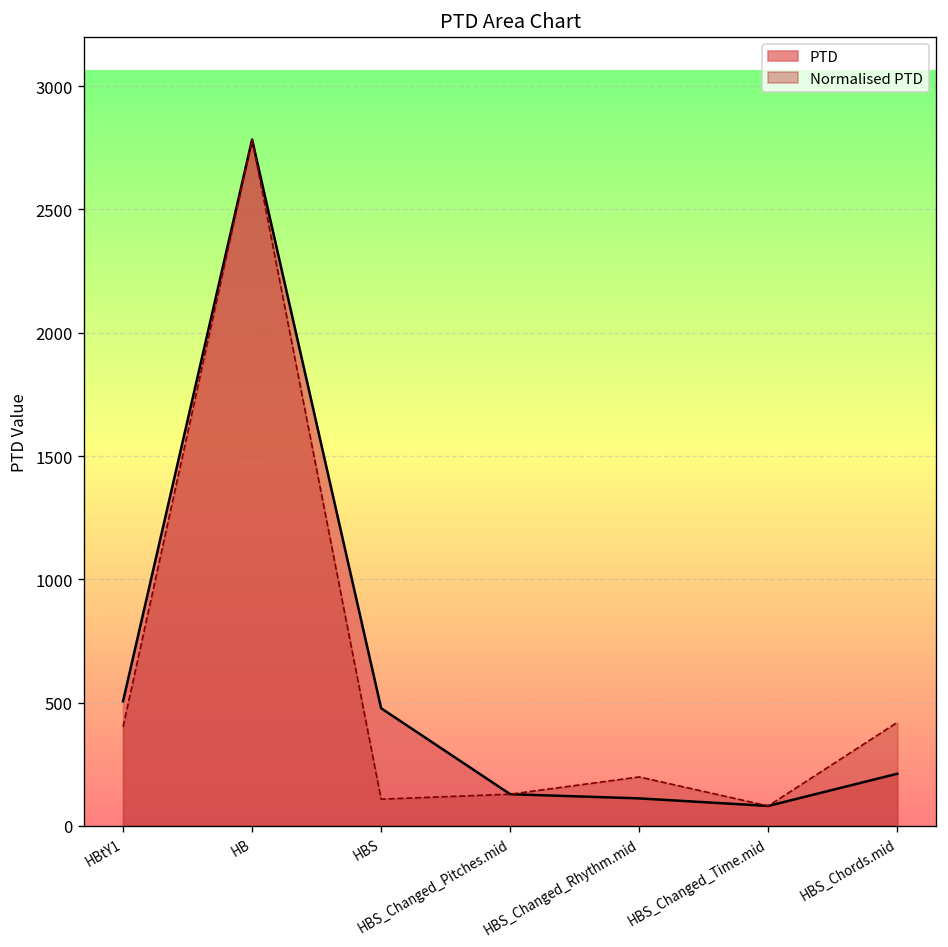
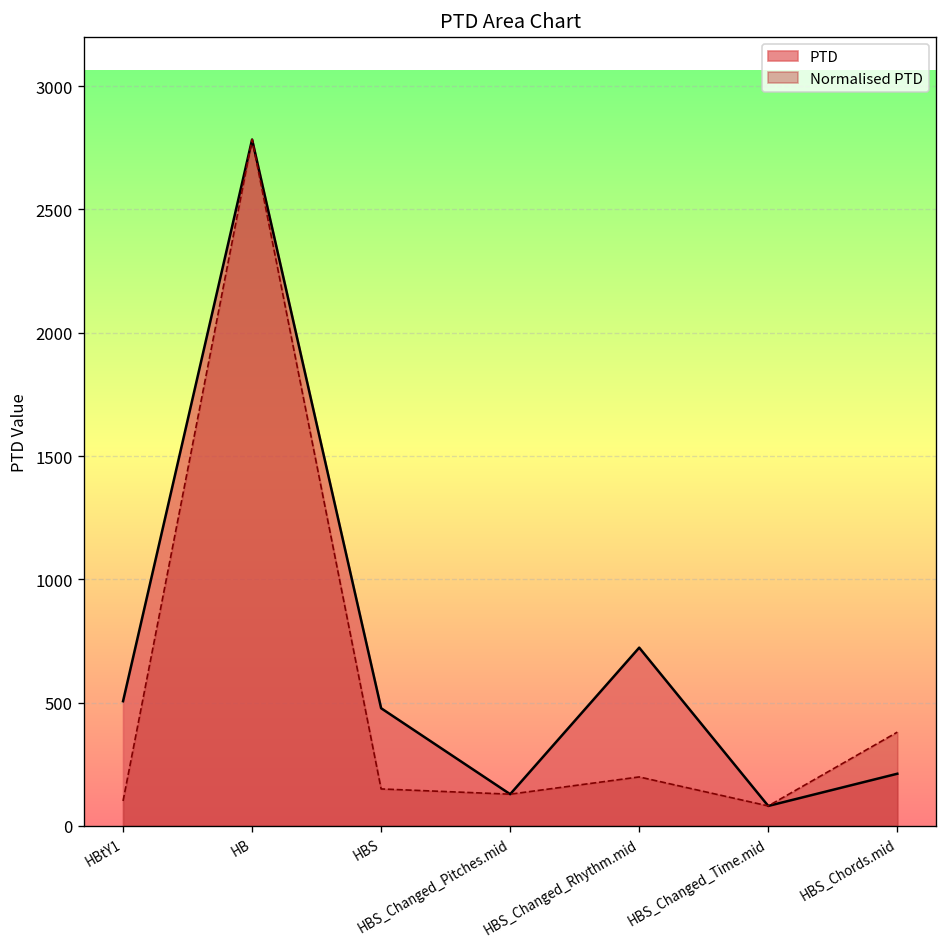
Normalised PTD, HBtY1: 400 -> 100
Normalised PTD, HBS: 110 -> 150
PTD, HBS_Changed_Rhythm.mid: 110 -> 720
Normalised PTD, HBS_Chords.mid: 420 -> 380
